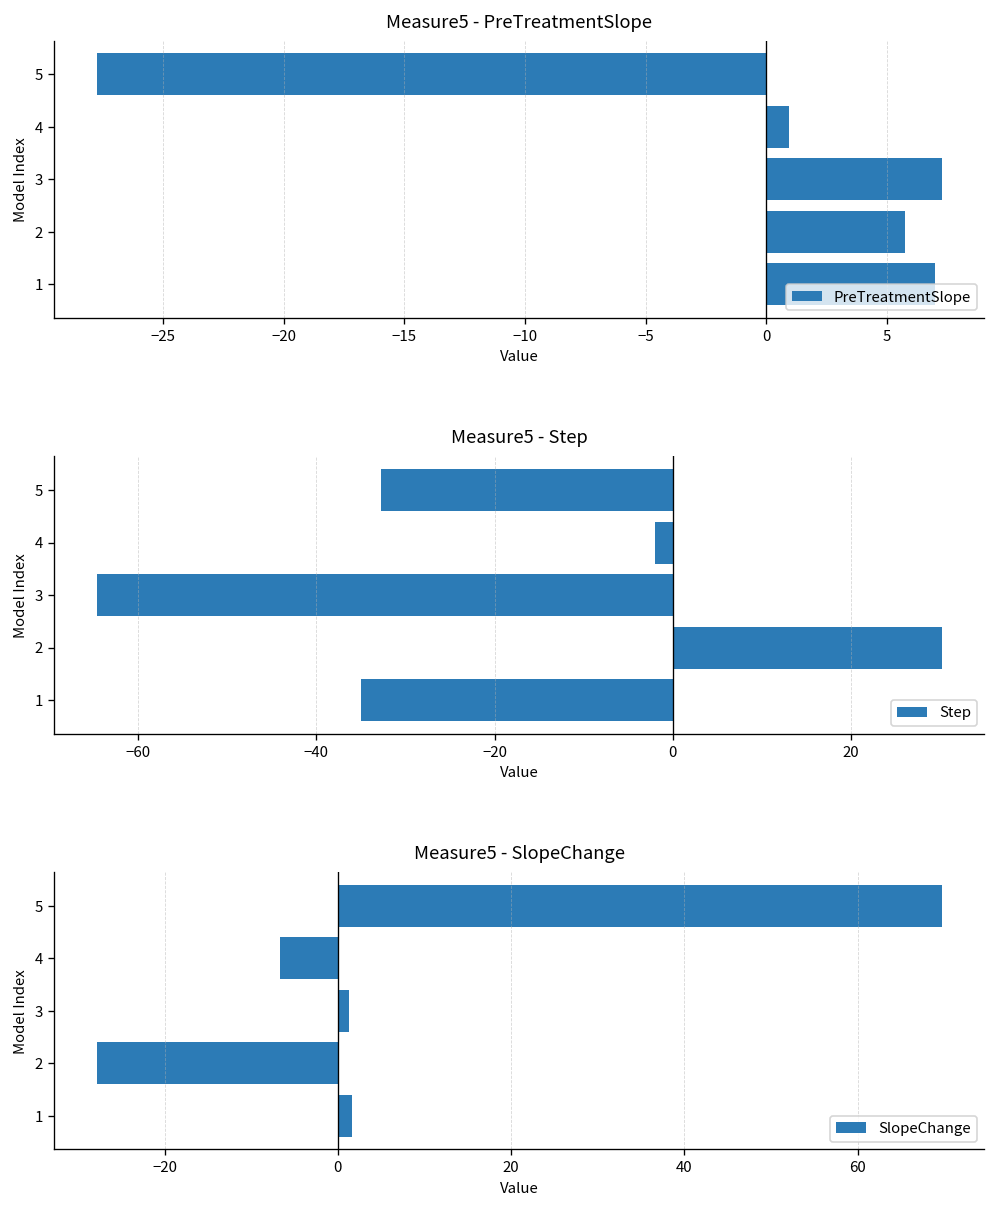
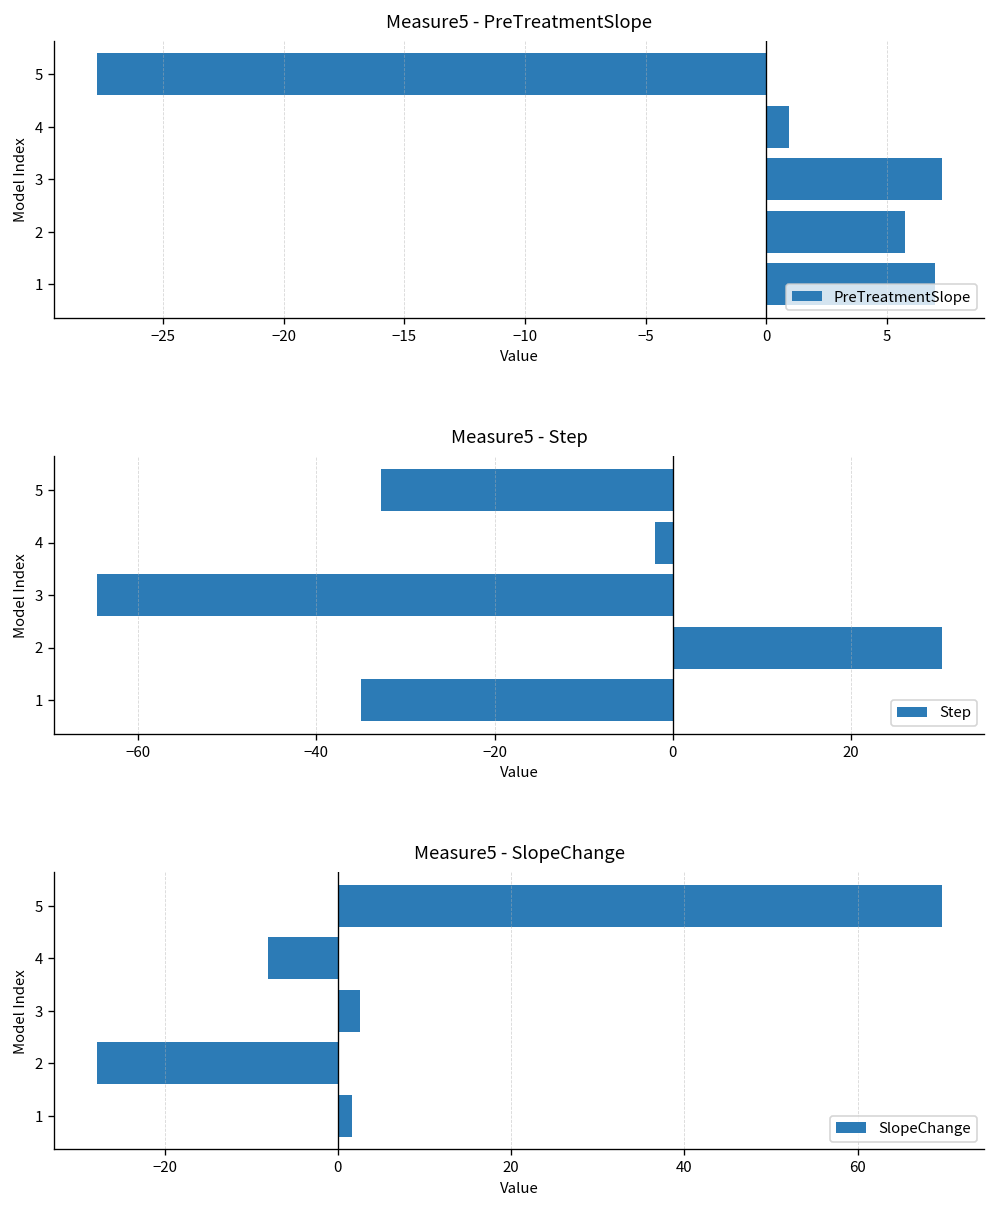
Measure5 - SlopeChange, 4: -7 -> -8
Measure5 - SlopeChange, 3: 1 -> 3
